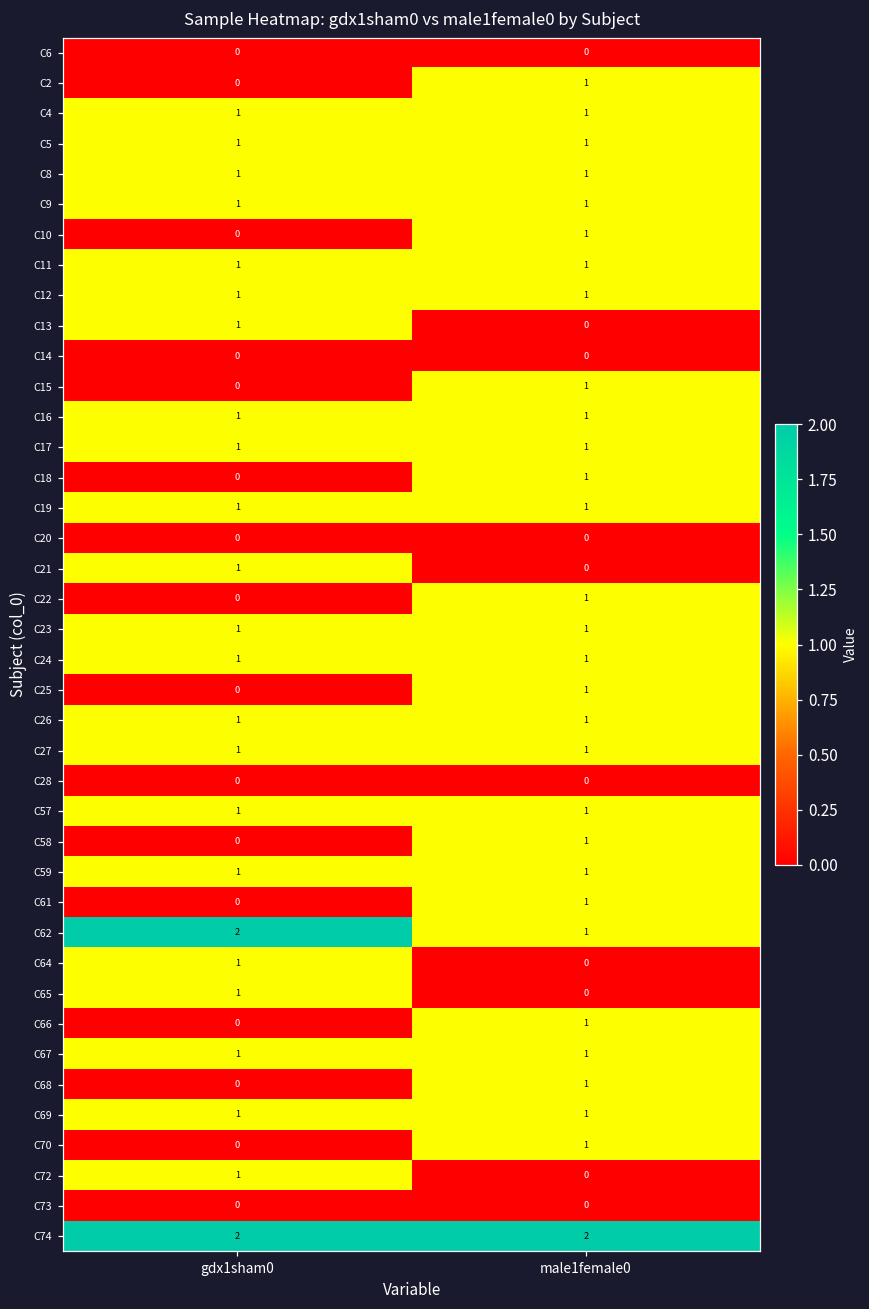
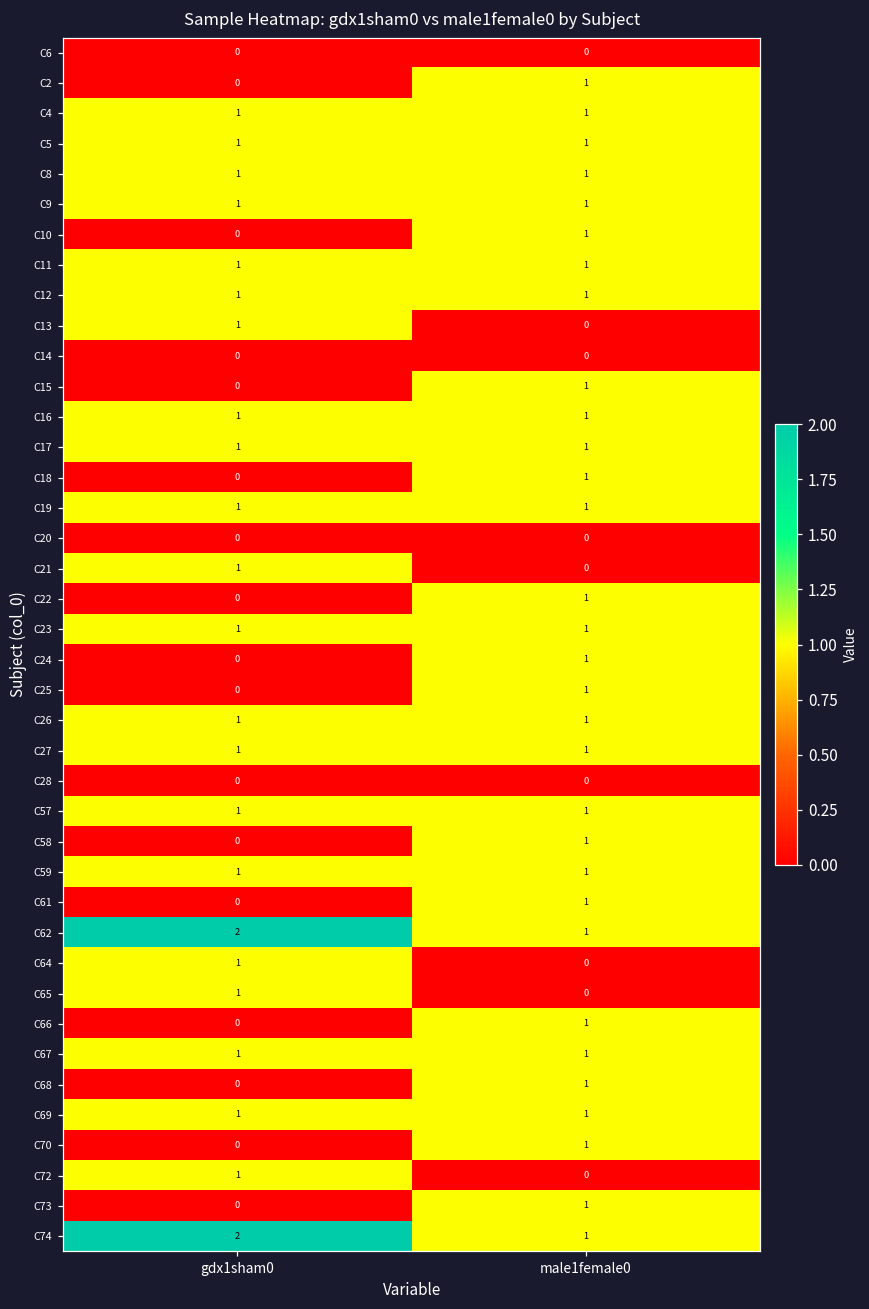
C24, gdx1sham0: 1 -> 0
C73, male1female0: 0 -> 1
C74, male1female0: 2 -> 1
